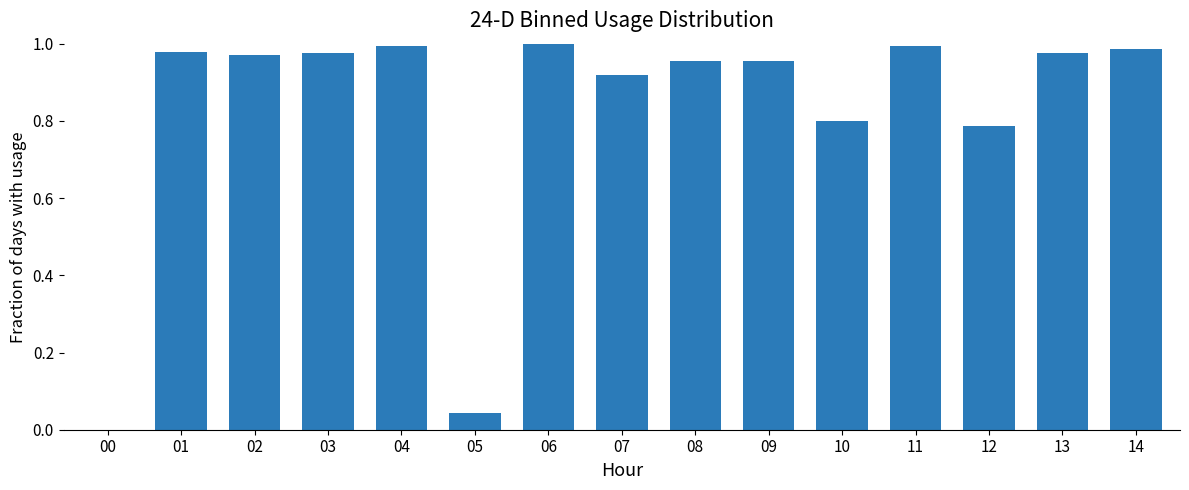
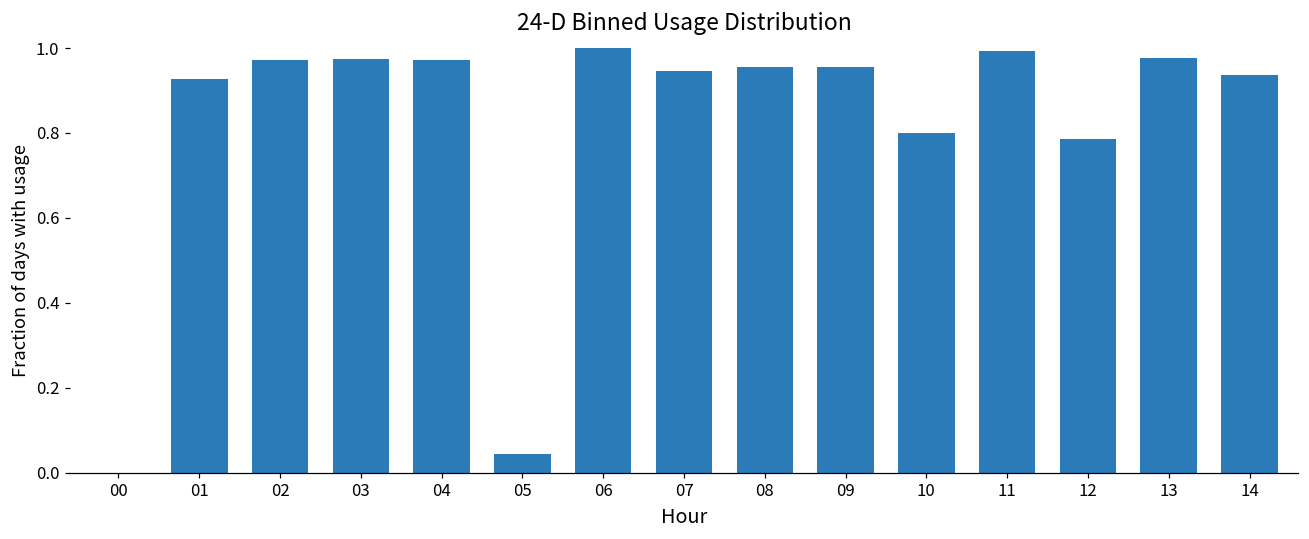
01: 0.98 -> 0.93
04: 0.99 -> 0.97
07: 0.92 -> 0.95
14: 0.99 -> 0.94
